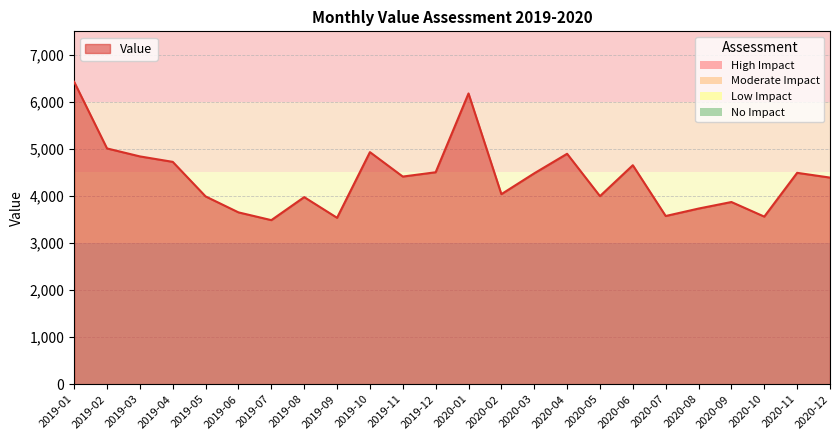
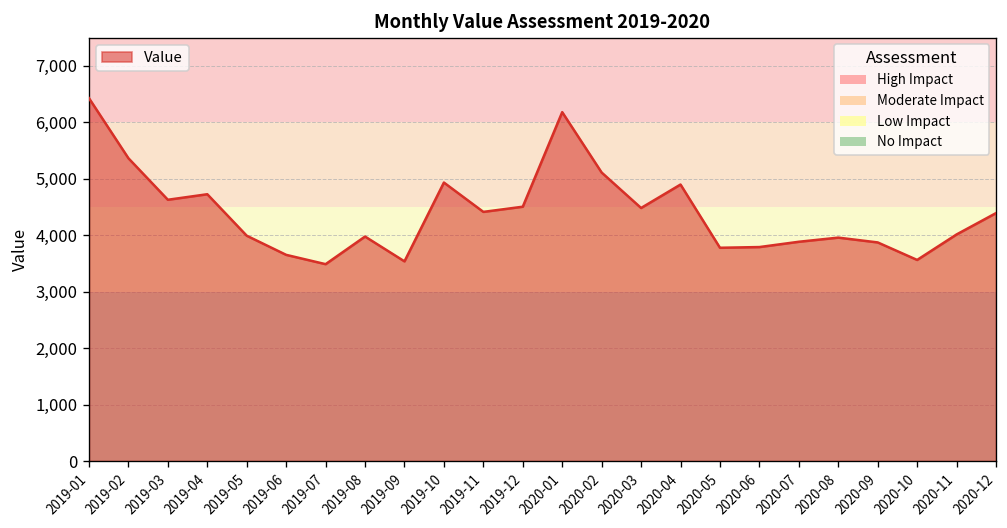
2019-02: 5,000 -> 5,400
2019-03: 4,800 -> 4,600
2020-02: 4,000 -> 5,100
2020-05: 4,000 -> 3,800
2020-06: 4,700 -> 3,800
2020-07: 3,600 -> 3,900
2020-08: 3,700 -> 4,000
2020-11: 4,500 -> 4,000
